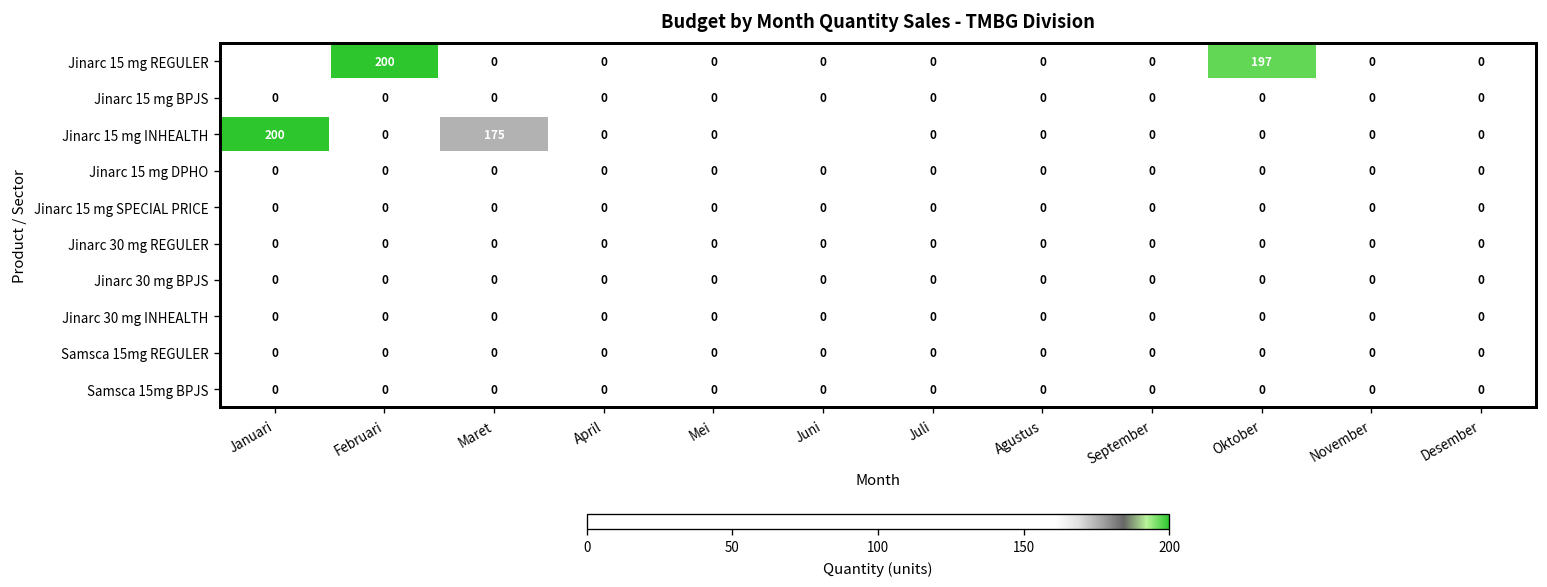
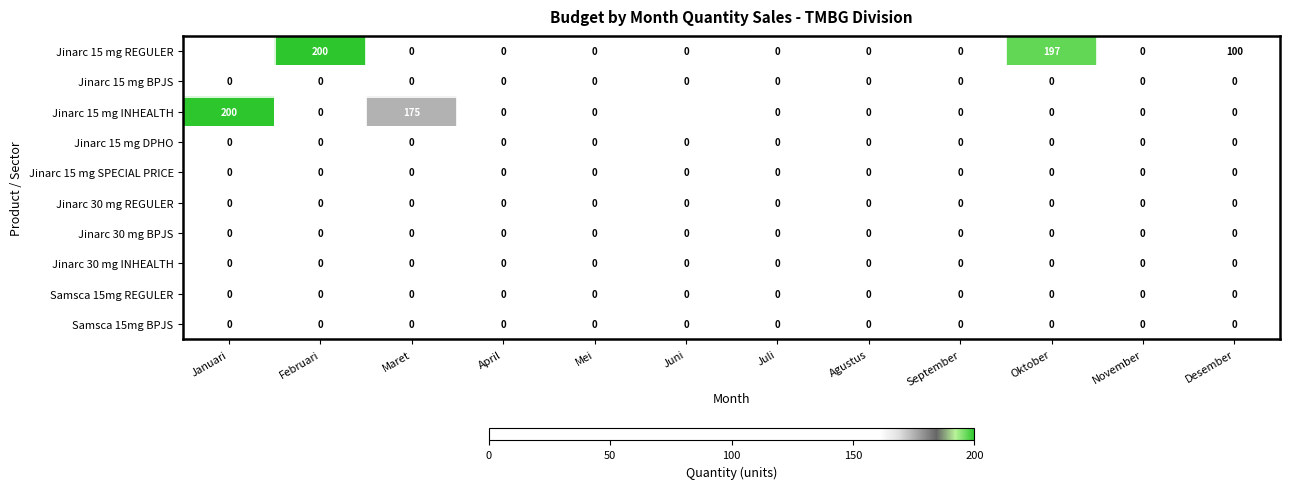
Jinarc 15 mg REGULER, Desember: 0 -> 100
